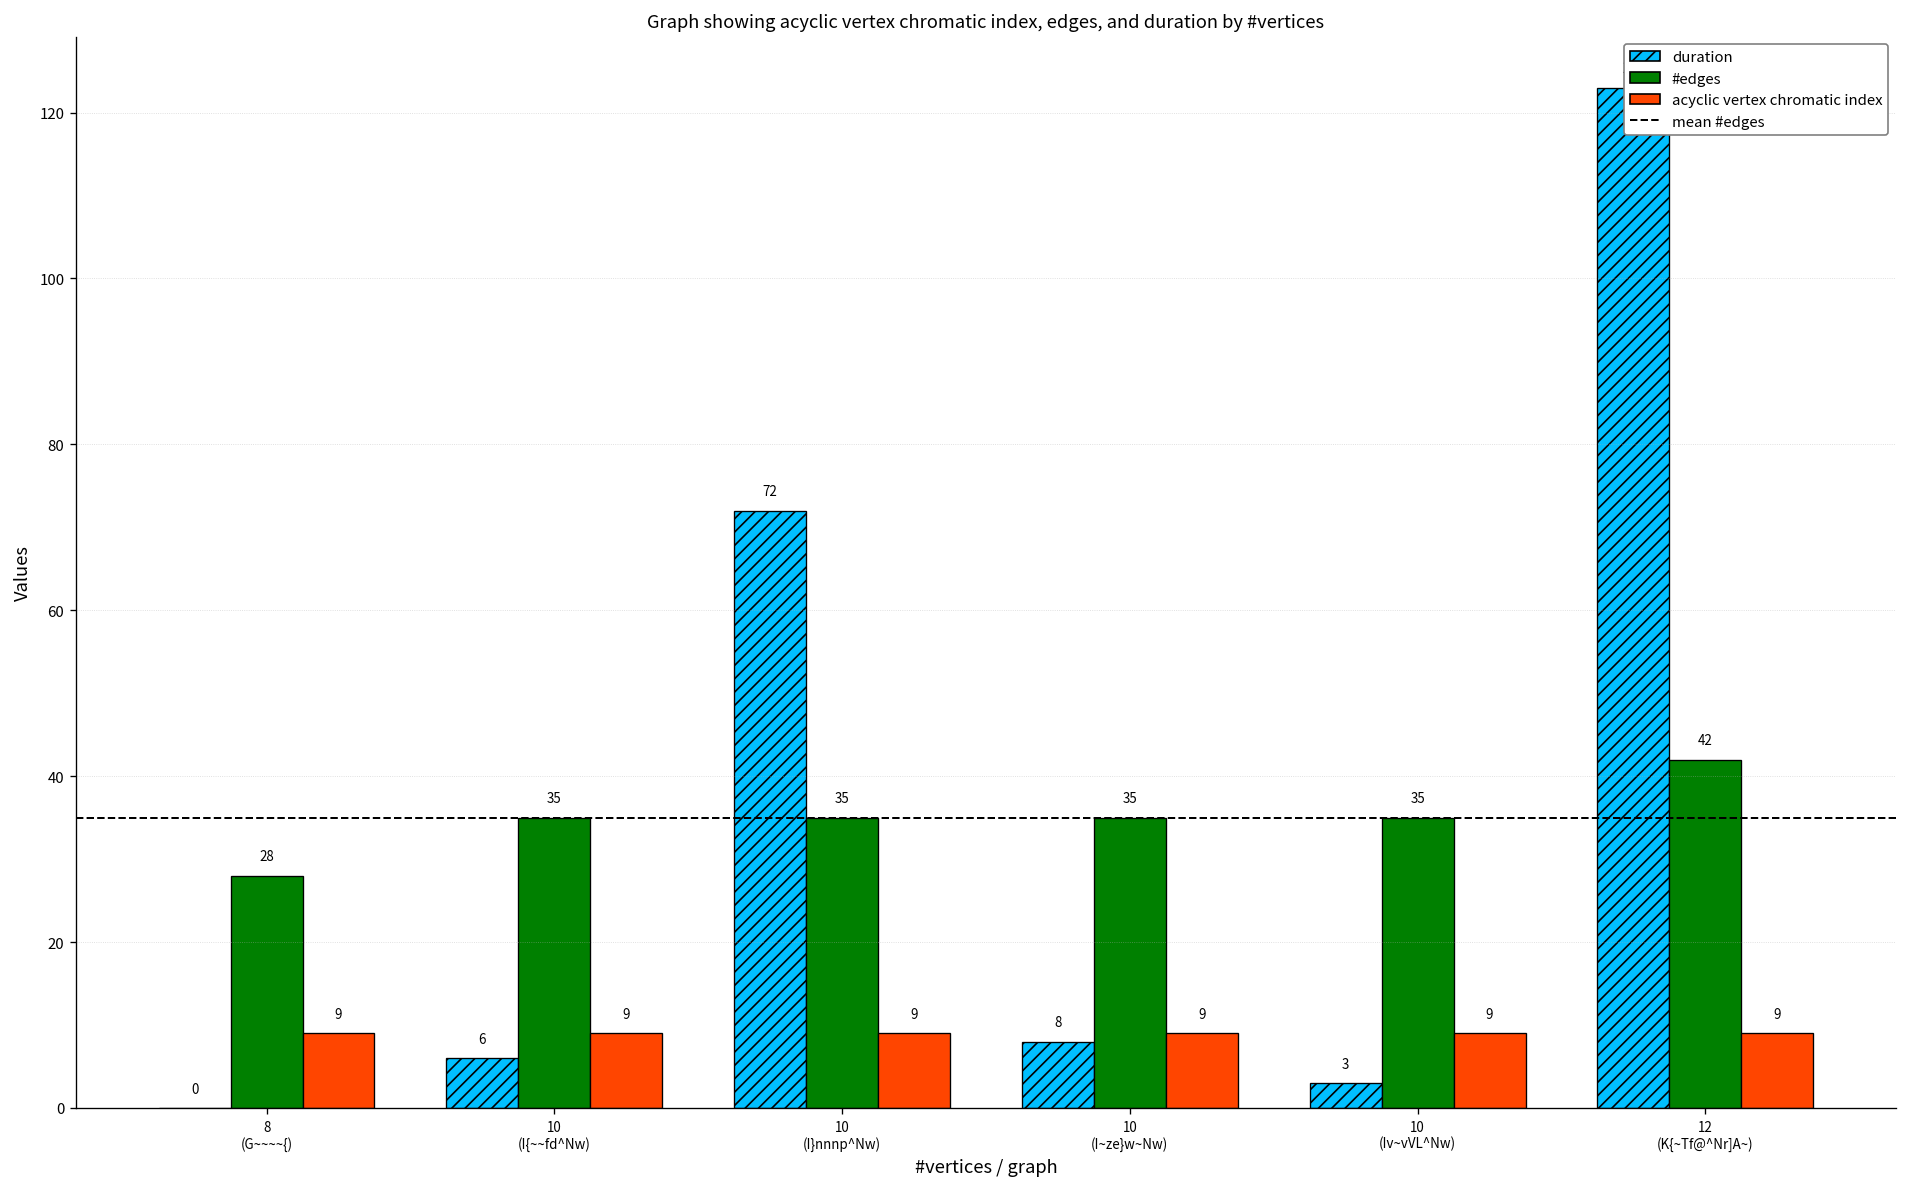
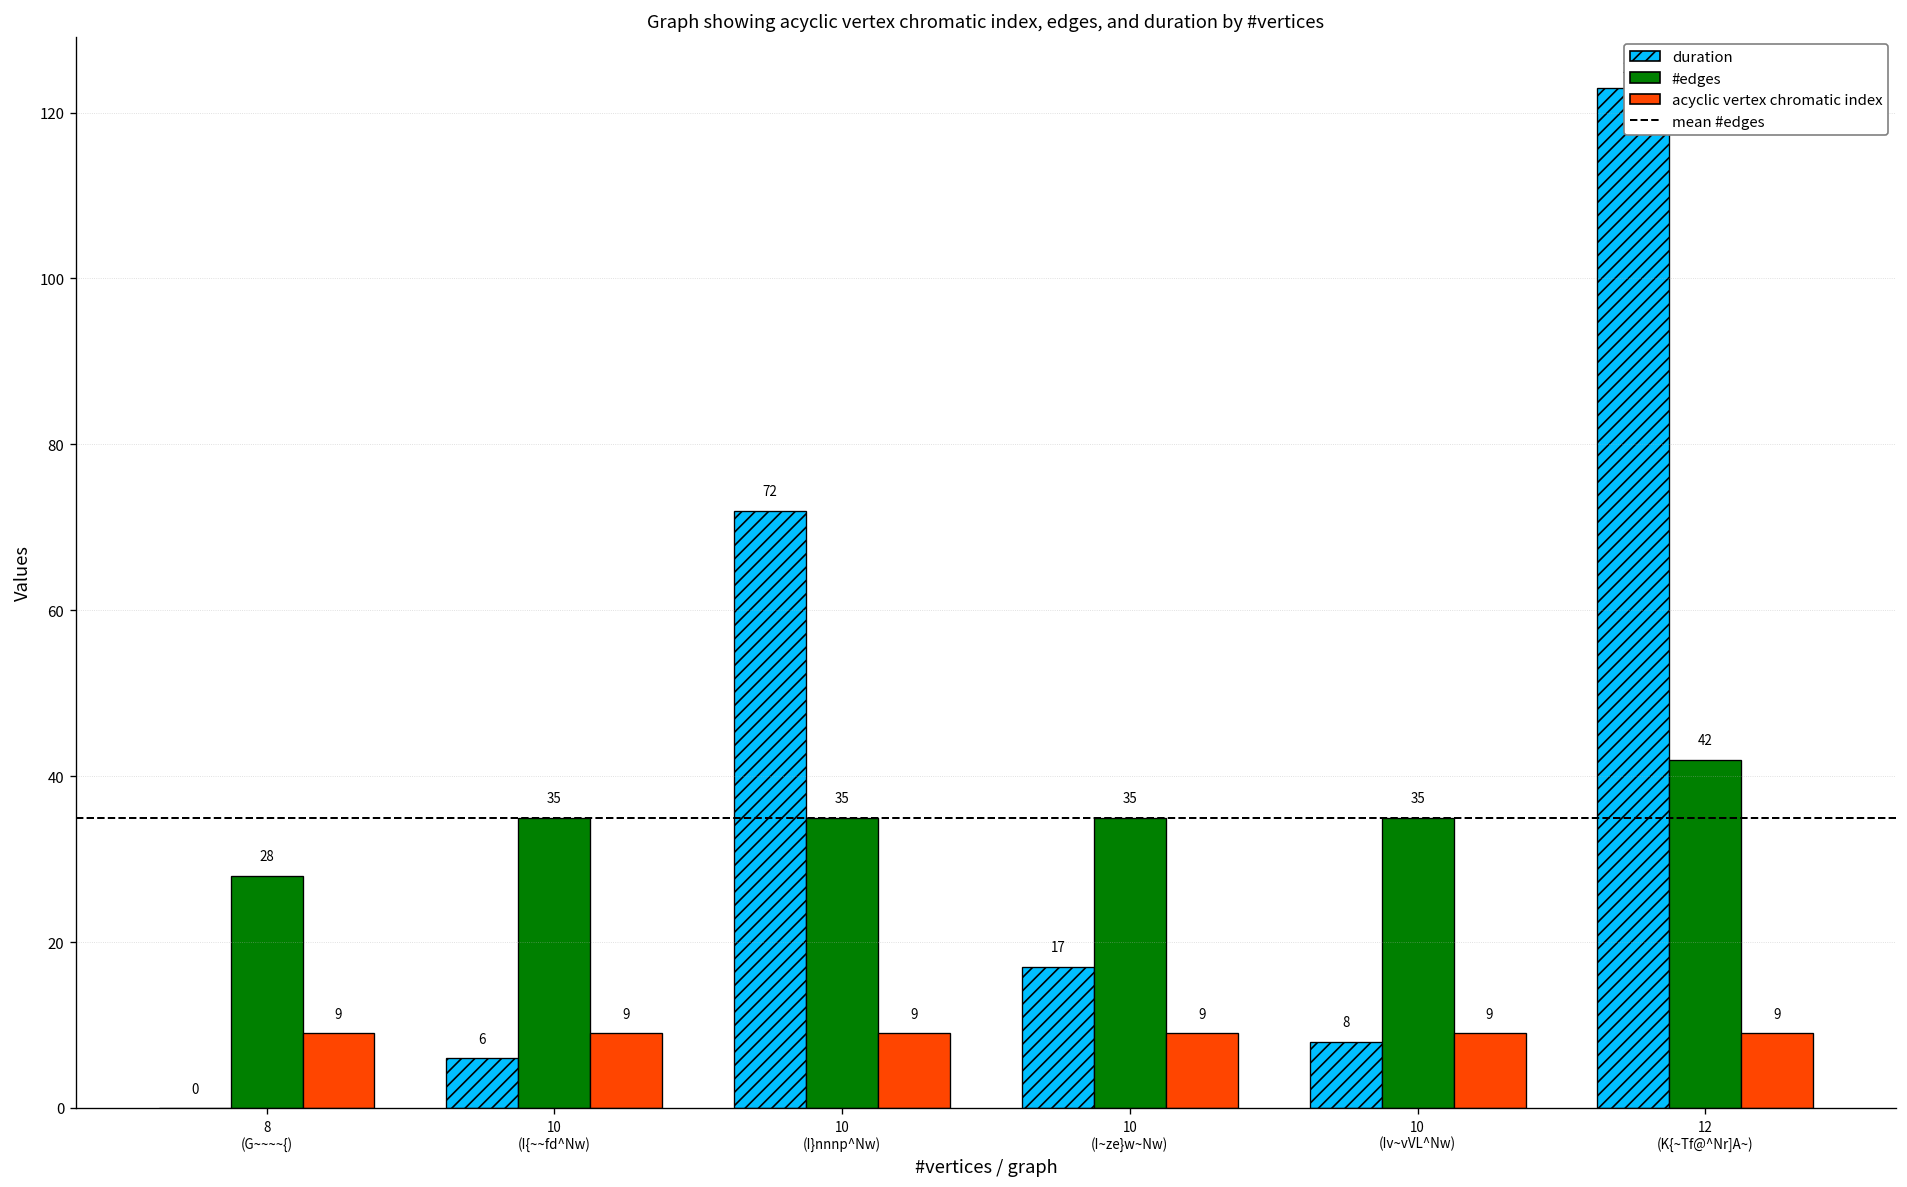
duration, 10 (I~ze}w~Nw): 8 -> 17
duration, 10 (Iv~vVL^Nw): 3 -> 8
